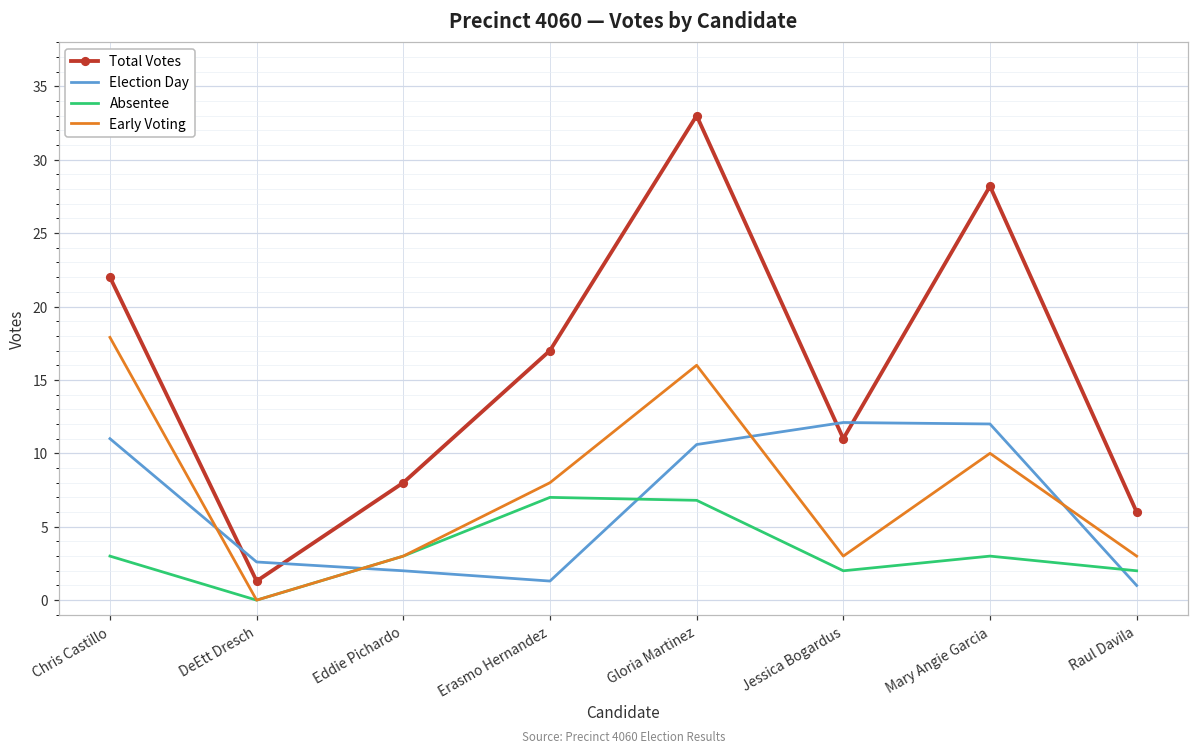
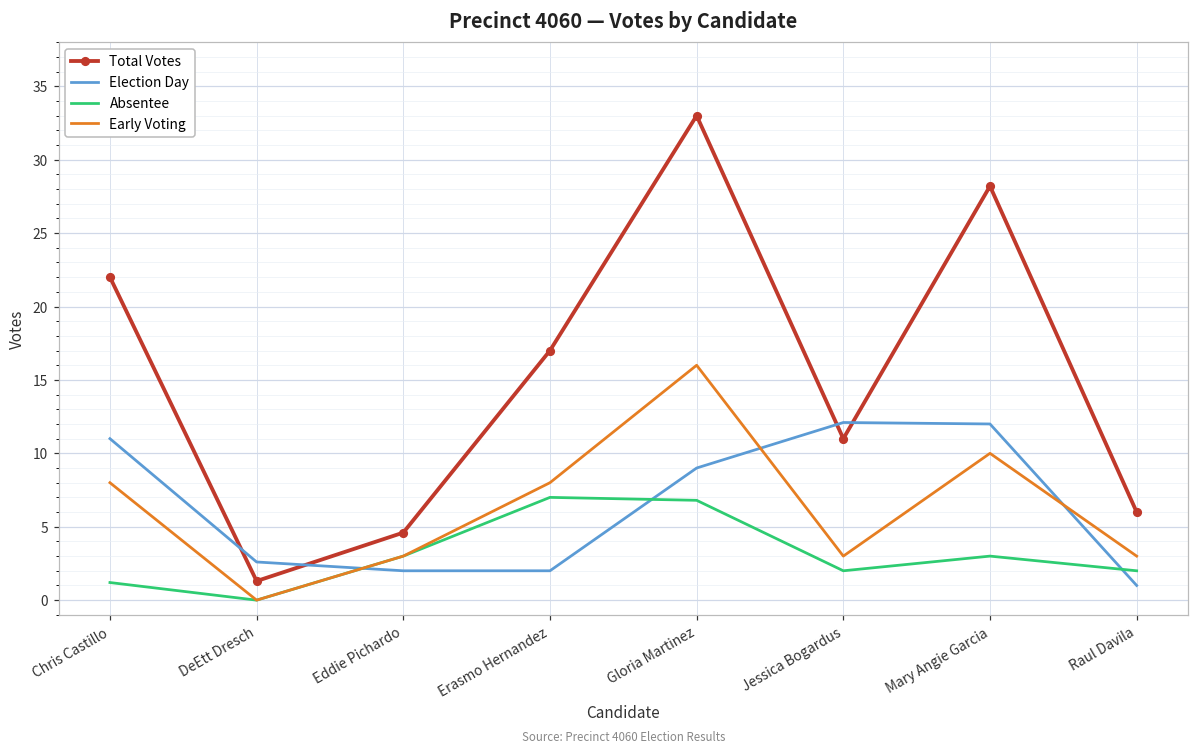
Absentee, Chris Castillo: 3.0 -> 1.2
Early Voting, Chris Castillo: 17.9 -> 8.0
Total Votes, Eddie Pichardo: 8.0 -> 4.6
Election Day, Erasmo Hernandez: 1.3 -> 2.0
Election Day, Gloria Martinez: 10.6 -> 9.0
